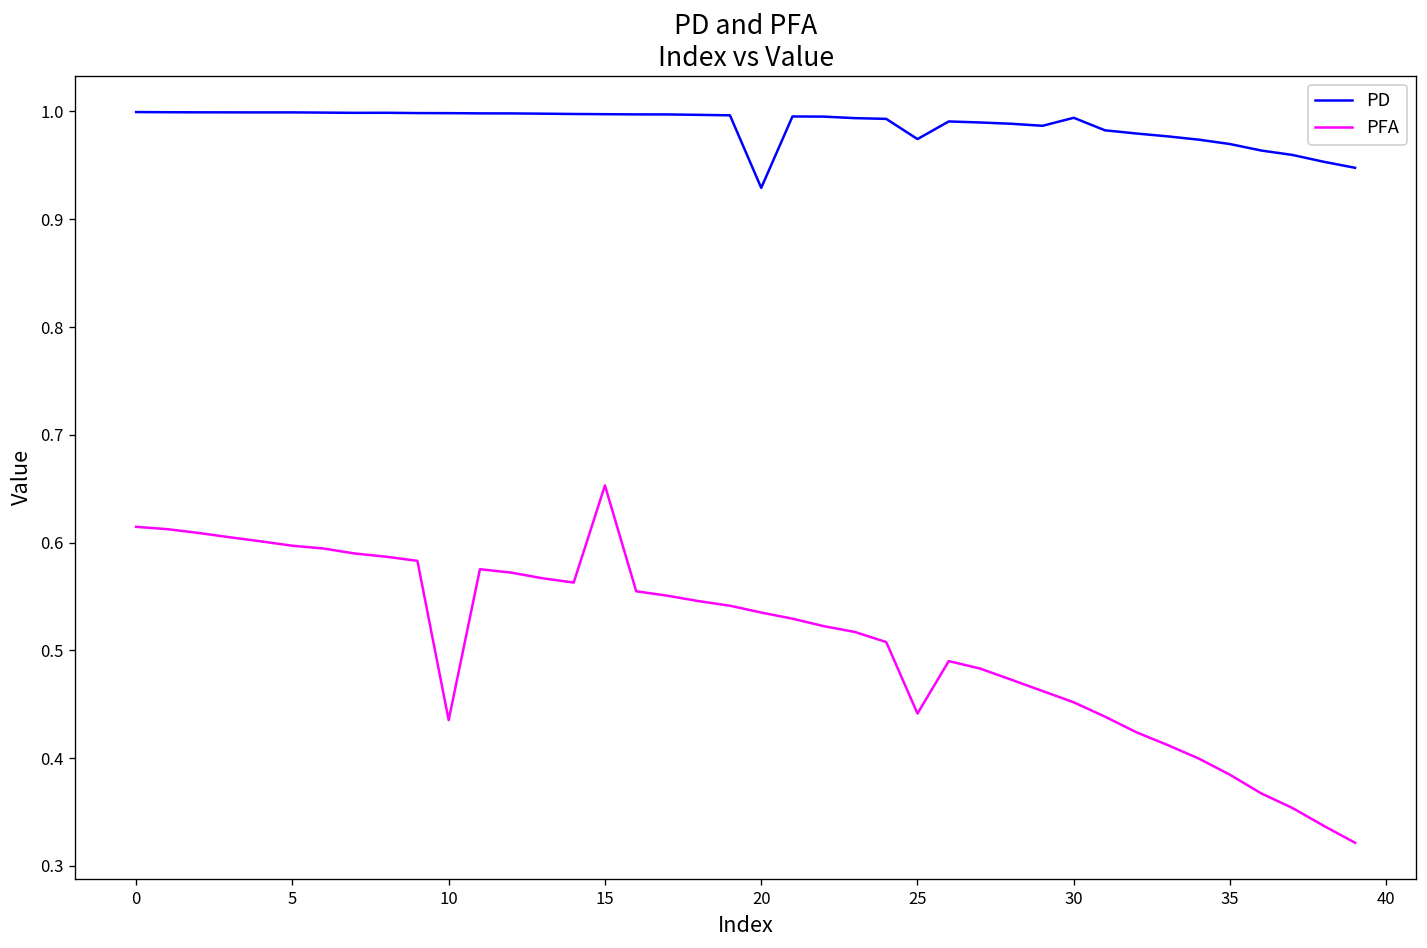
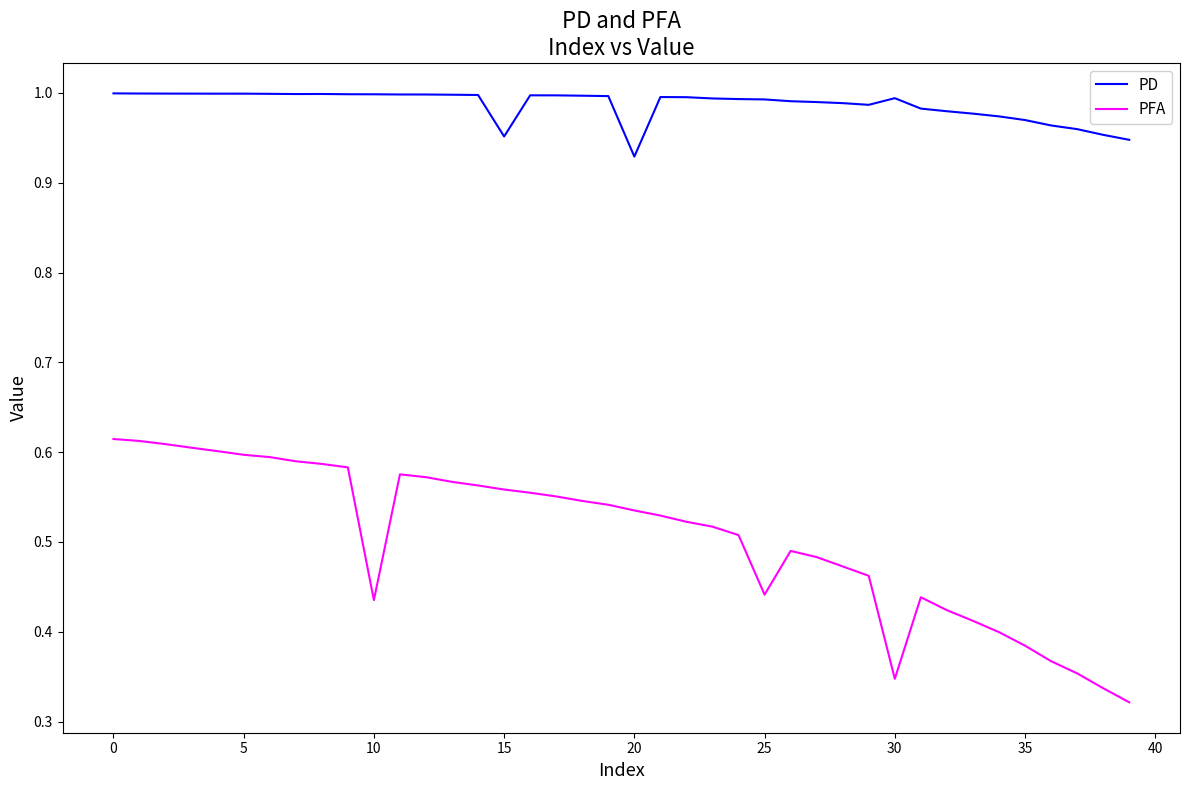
PD, 15: 1.00 -> 0.95
PFA, 15: 0.65 -> 0.56
PD, 25: 0.97 -> 0.99
PFA, 30: 0.45 -> 0.35
